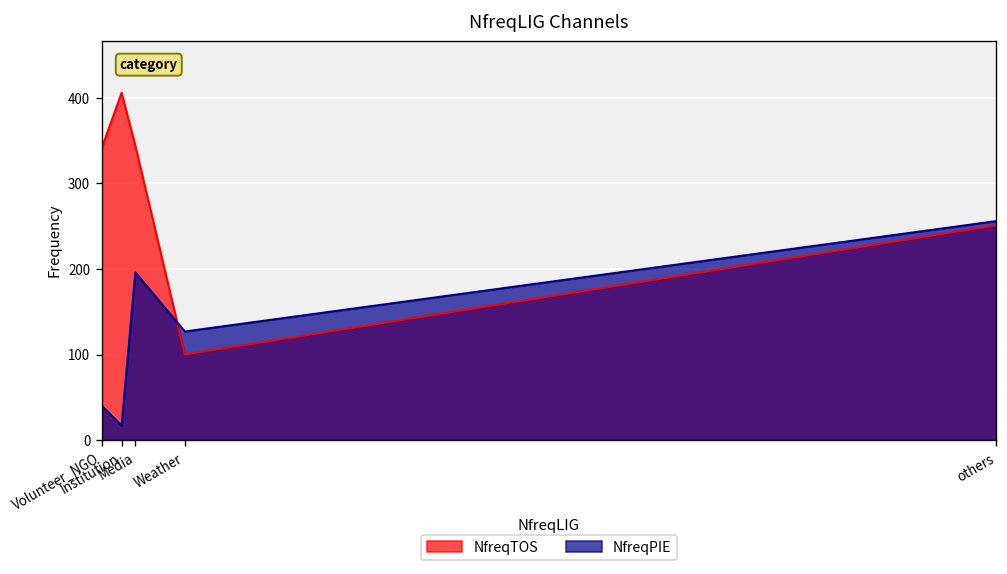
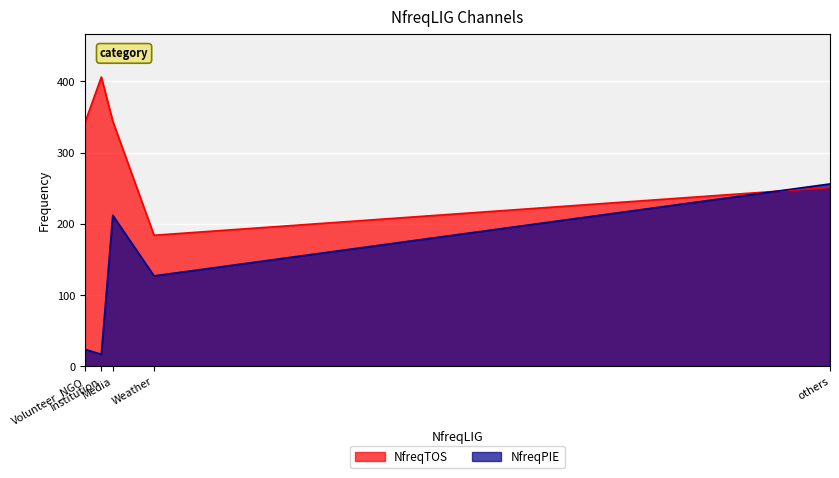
NfreqPIE, Volunteer_NGO: 40 -> 20
NfreqPIE, Media: 200 -> 210
NfreqTOS, Weather: 100 -> 180
